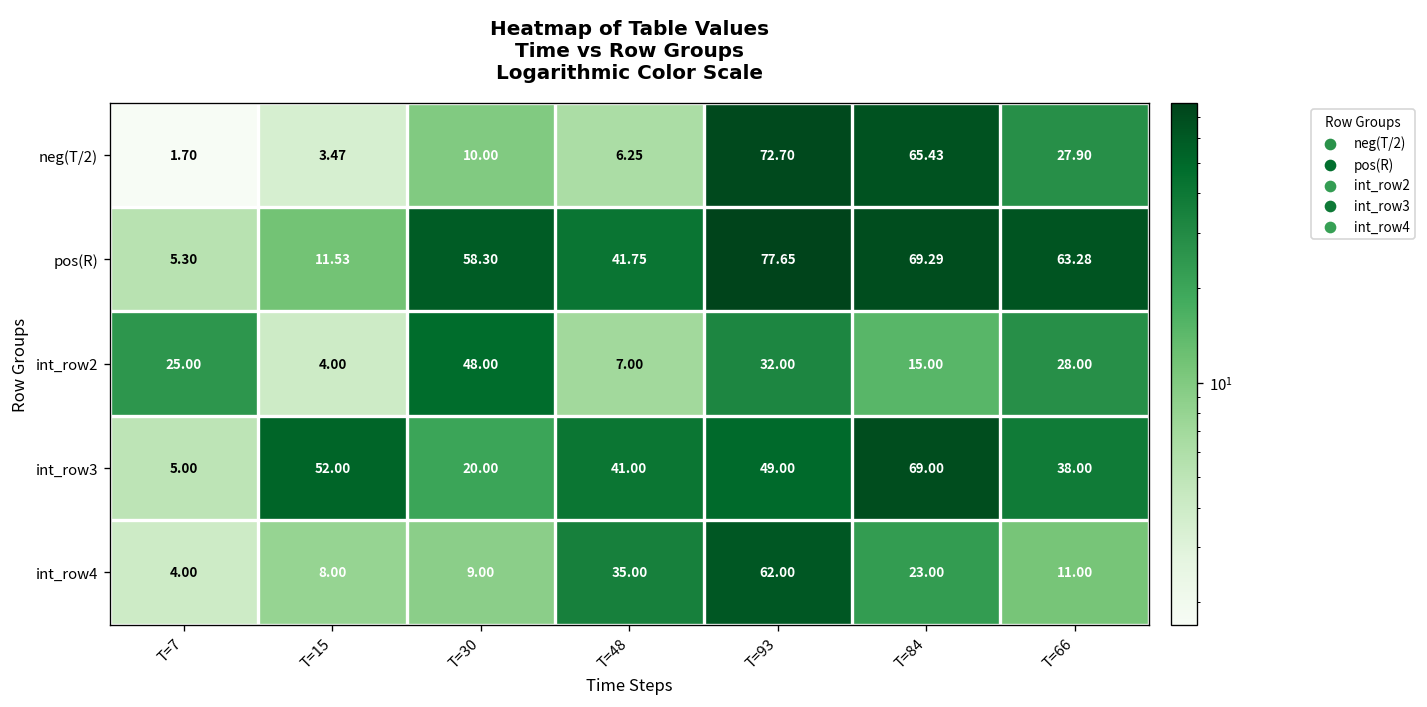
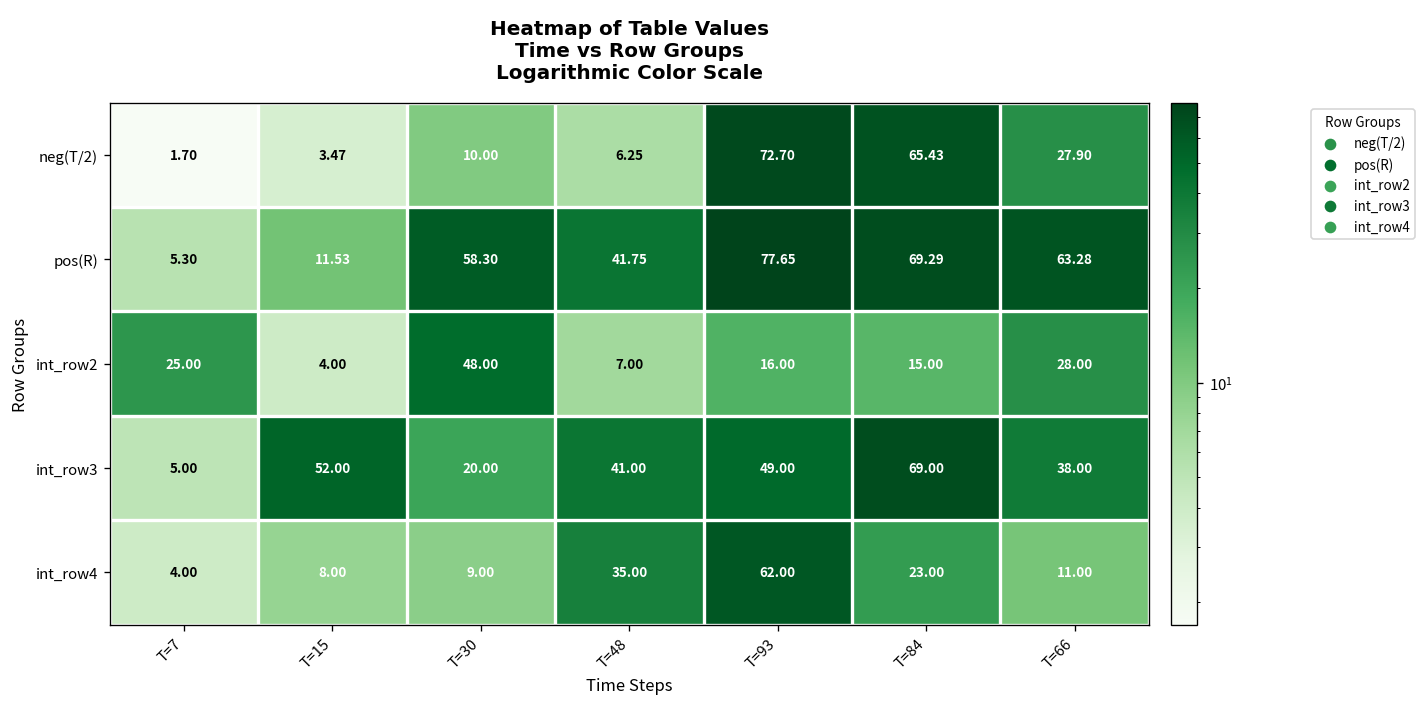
int_row2, T=93: 32.00 -> 16.00
